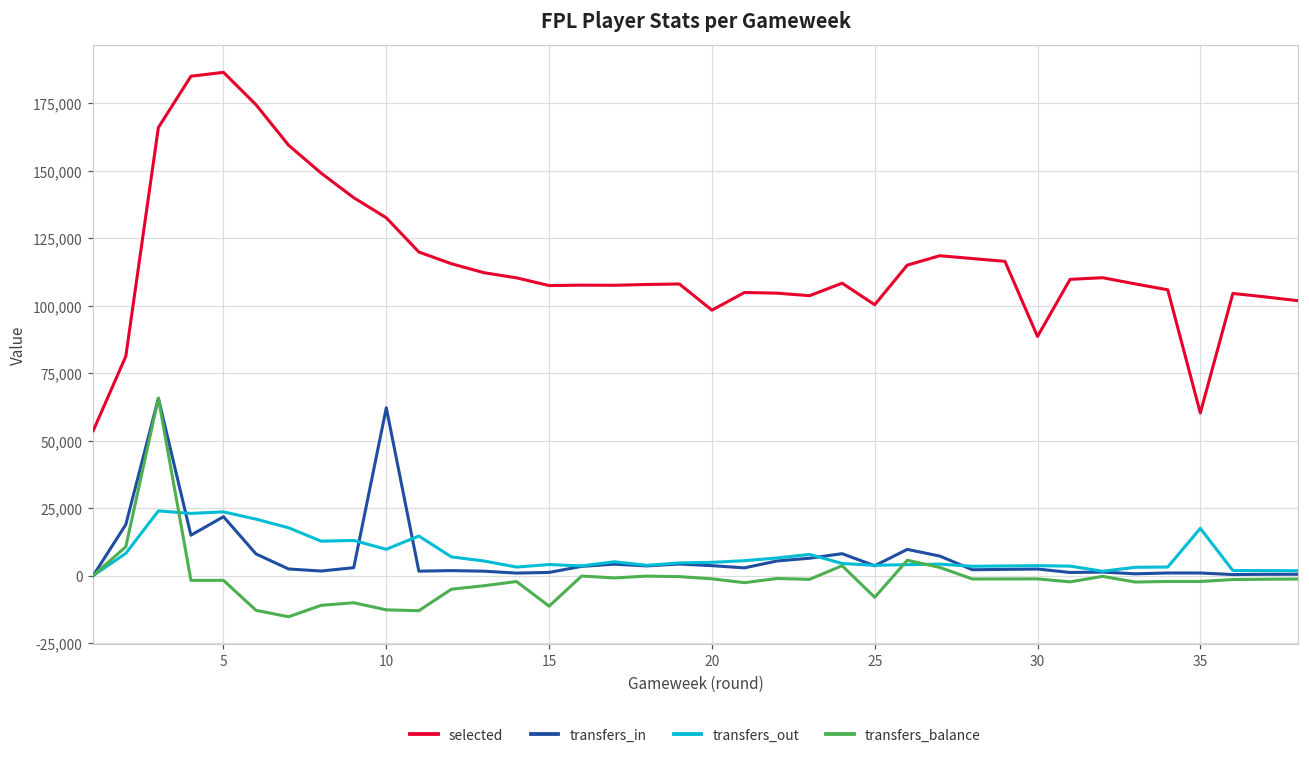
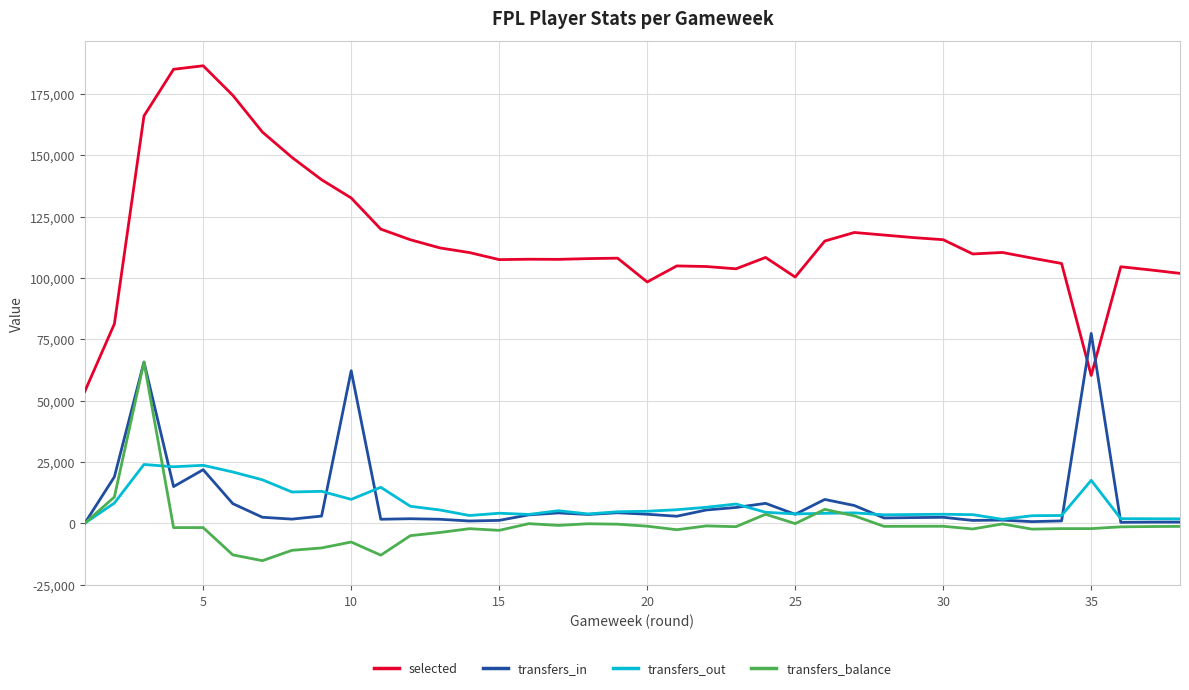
transfers_balance, 10: -13,000 -> -8,000
transfers_balance, 15: -11,000 -> -3,000
transfers_balance, 25: -8,000 -> 0
selected, 30: 89,000 -> 116,000
transfers_in, 35: 1,000 -> 77,000
